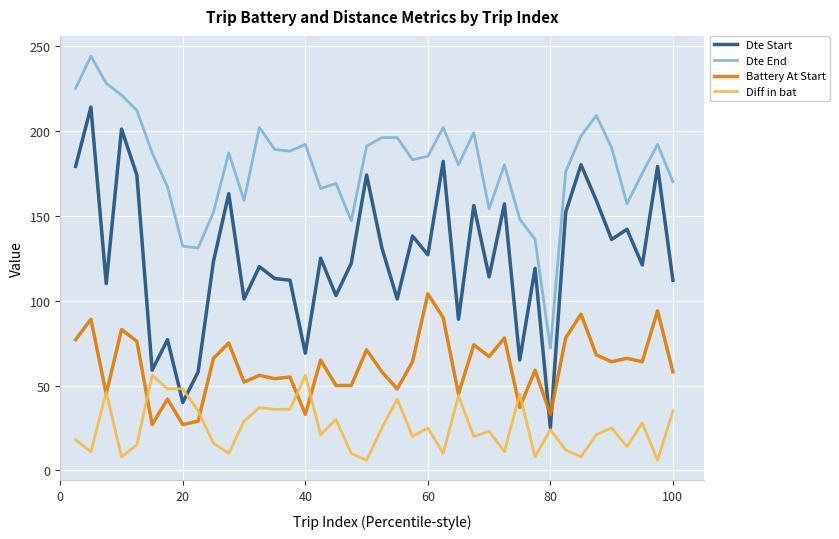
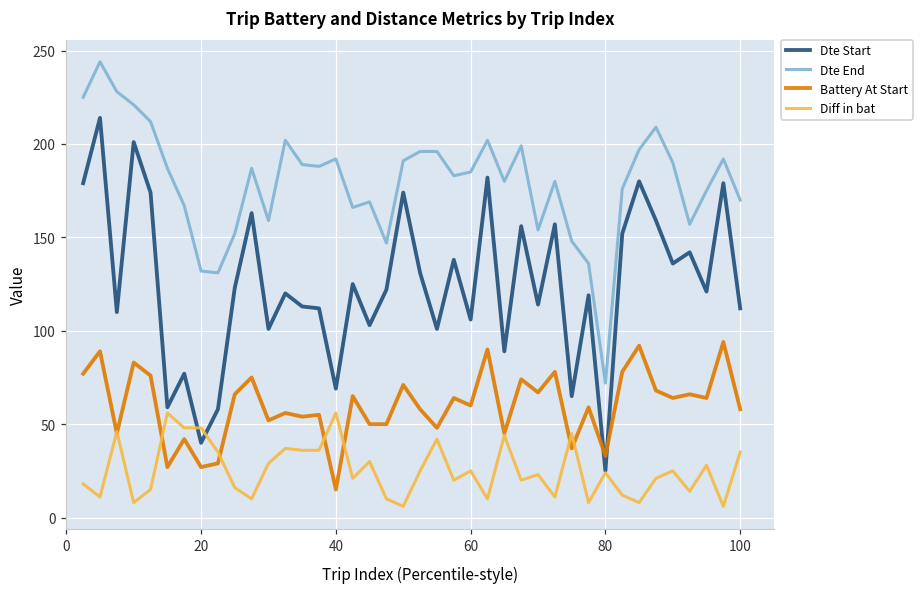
Battery At Start, 40: 33 -> 15
Dte Start, 60: 127 -> 106
Battery At Start, 60: 104 -> 60
